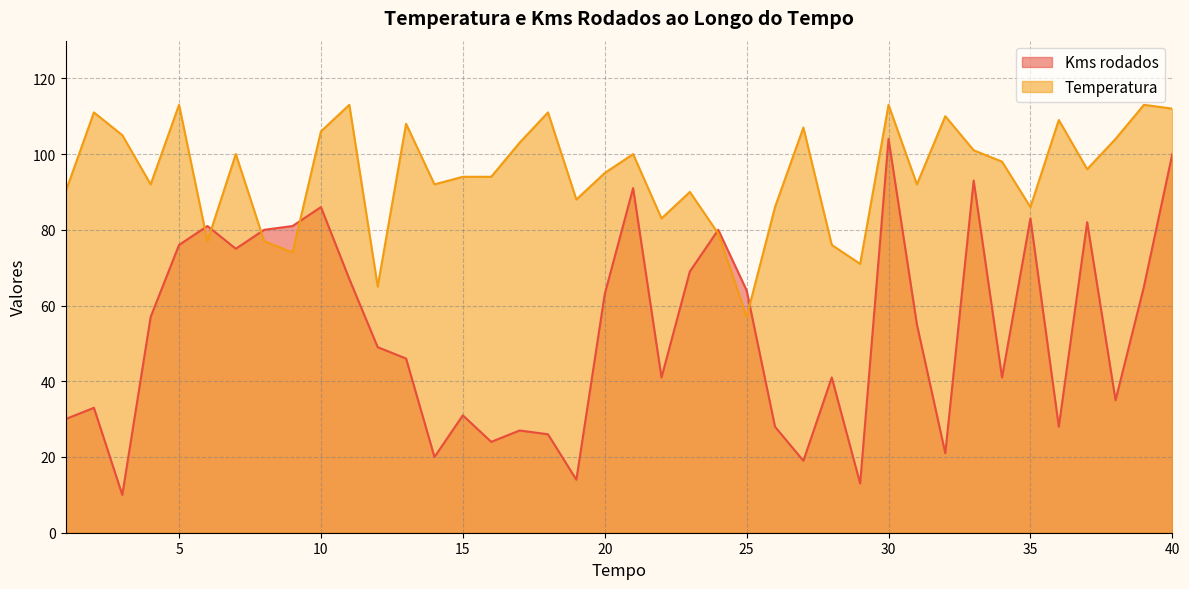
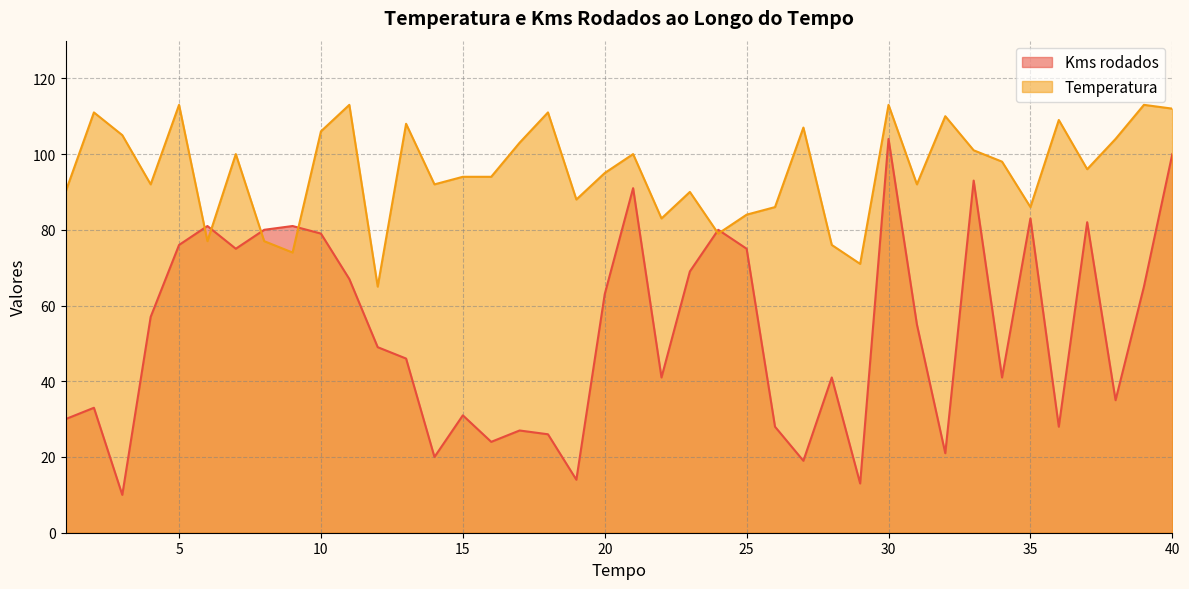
Kms rodados, 10: 86 -> 79
Kms rodados, 25: 64 -> 75
Temperatura, 25: 57 -> 84
